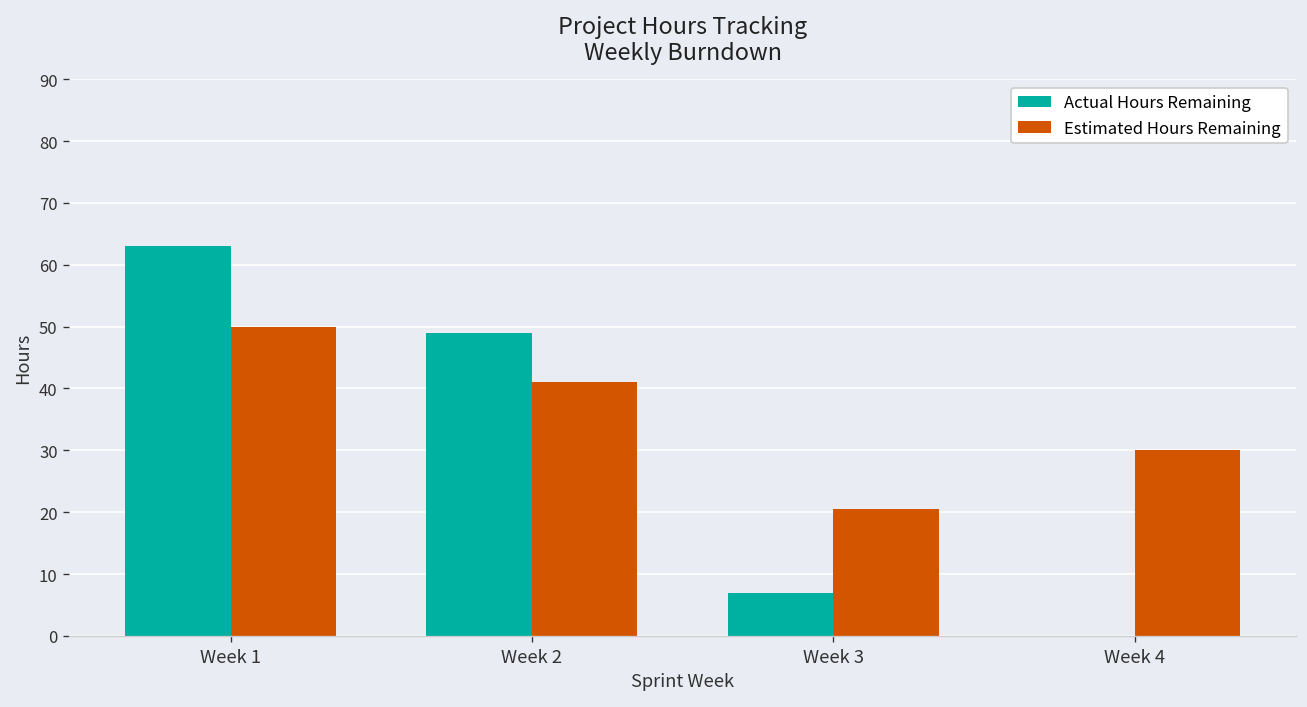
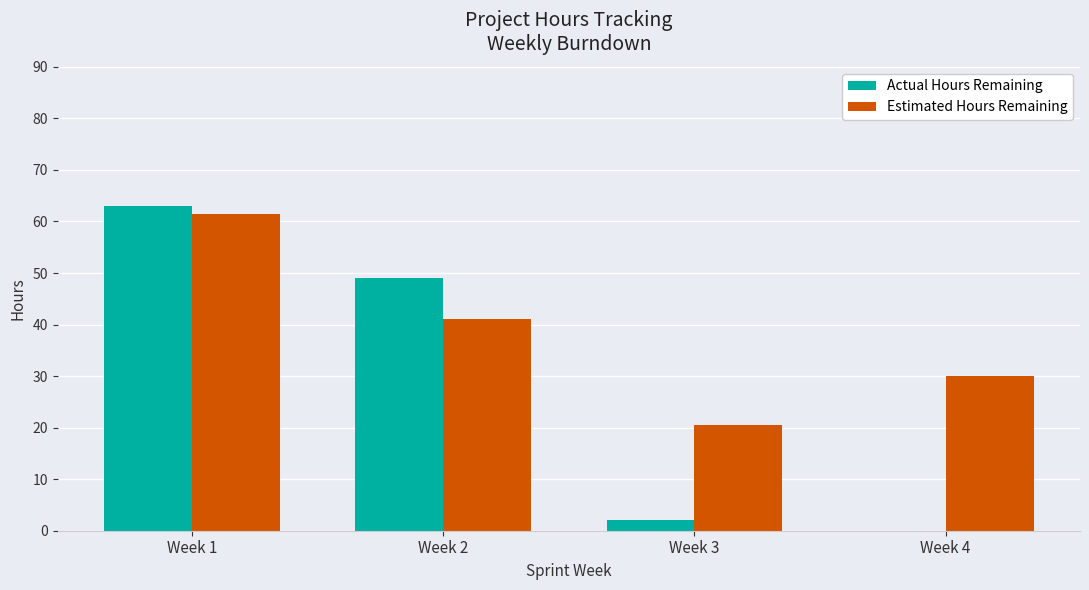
Estimated Hours Remaining, Week 1: 50 -> 62
Actual Hours Remaining, Week 3: 7 -> 2
